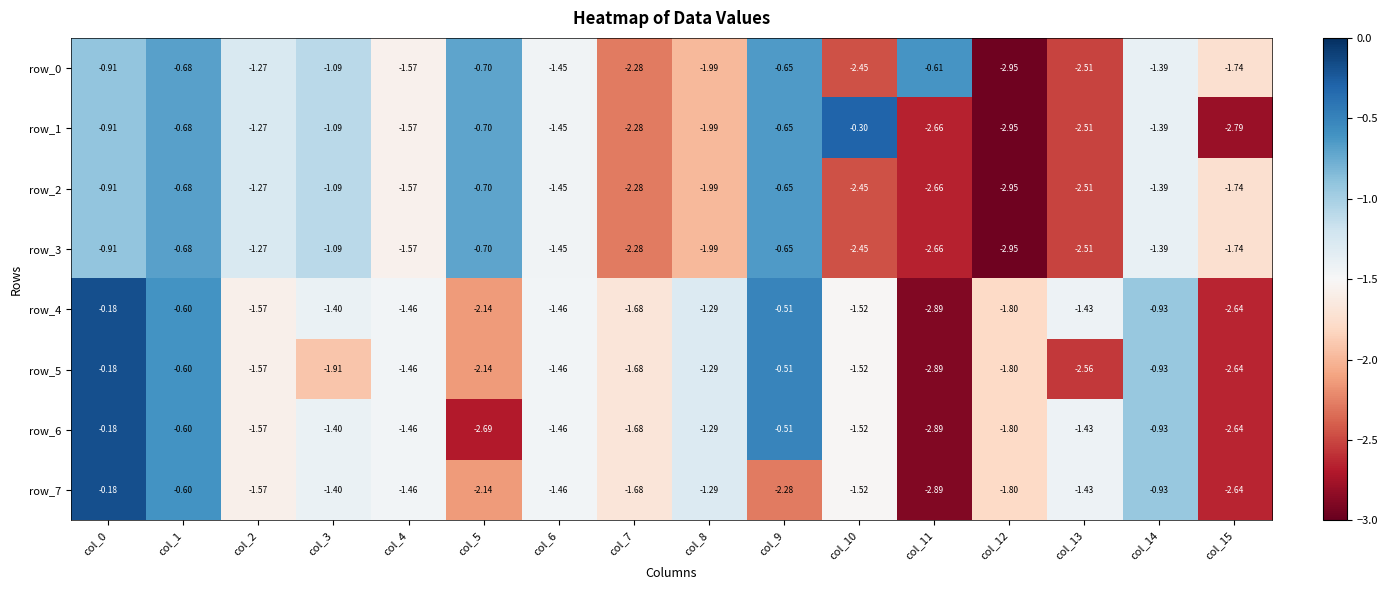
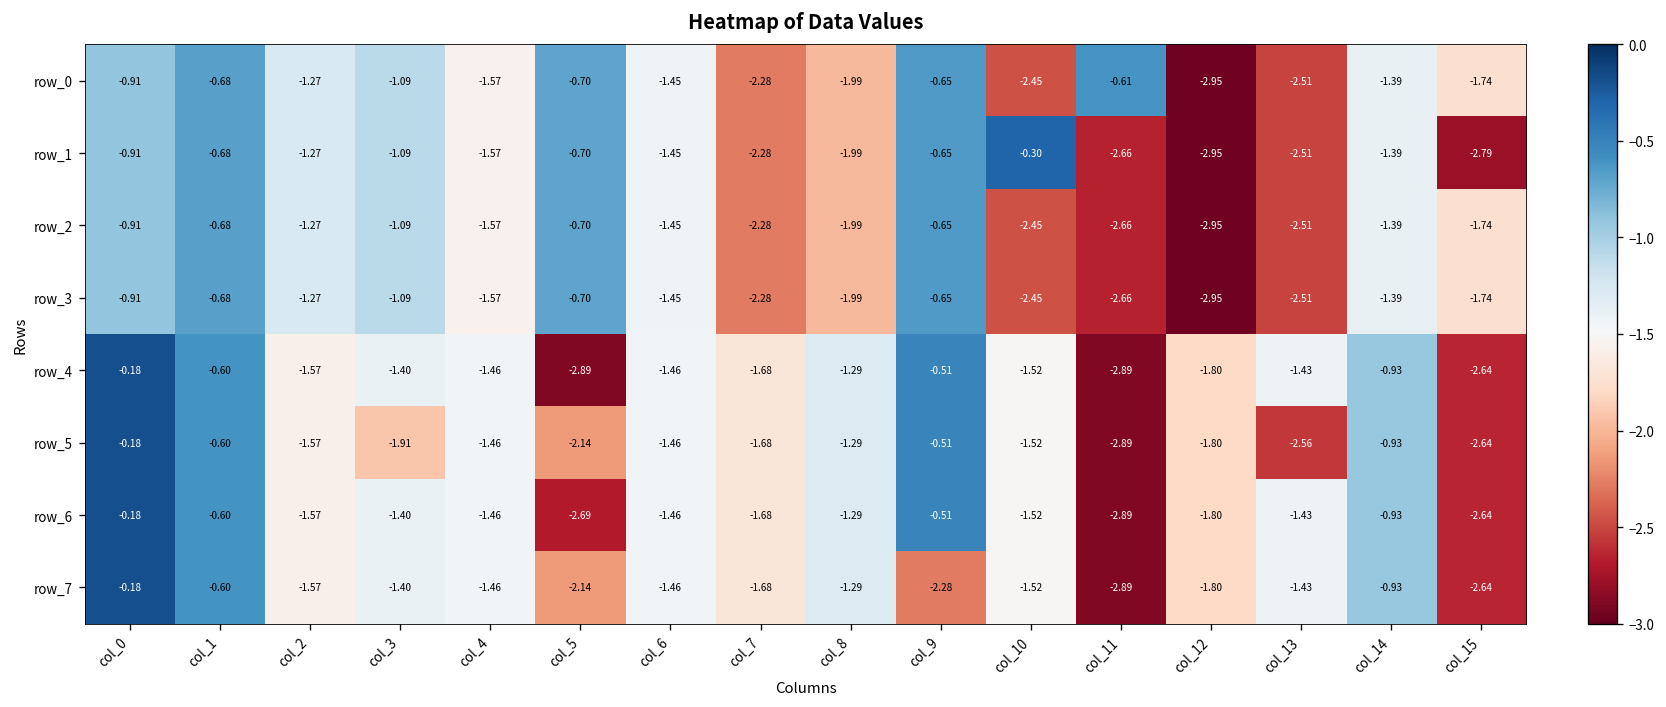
row_4, col_5: -2.14 -> -2.89
